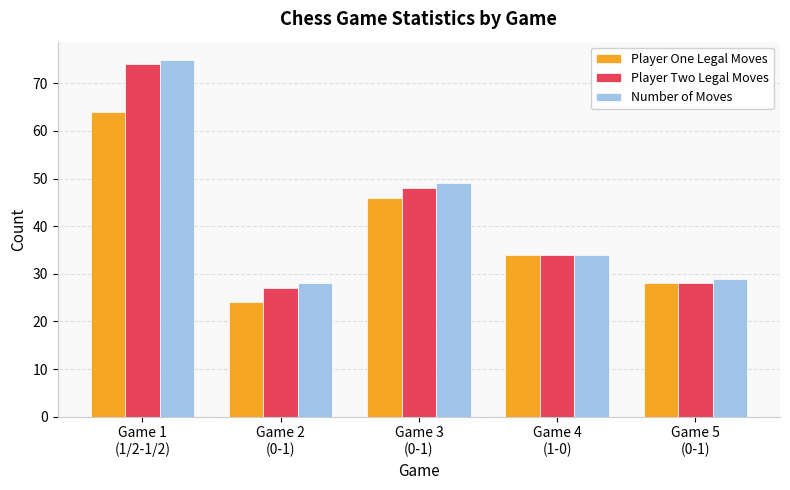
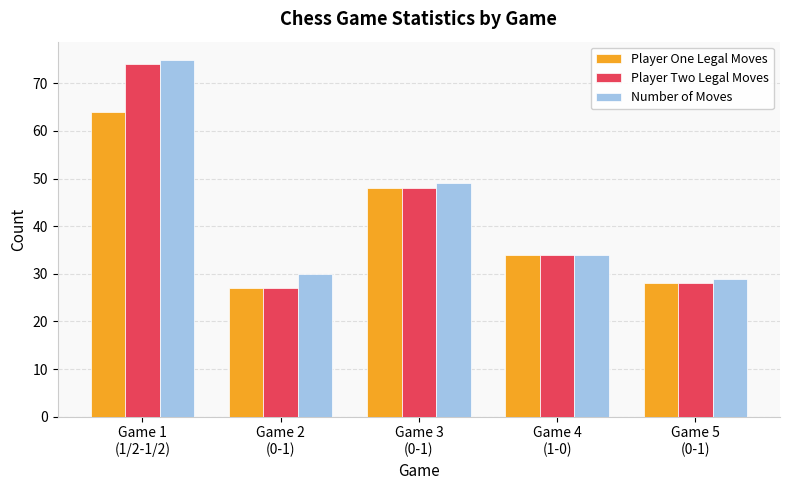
Player One Legal Moves, Game 2 (0-1): 24 -> 27
Number of Moves, Game 2 (0-1): 28 -> 30
Player One Legal Moves, Game 3 (0-1): 46 -> 48
